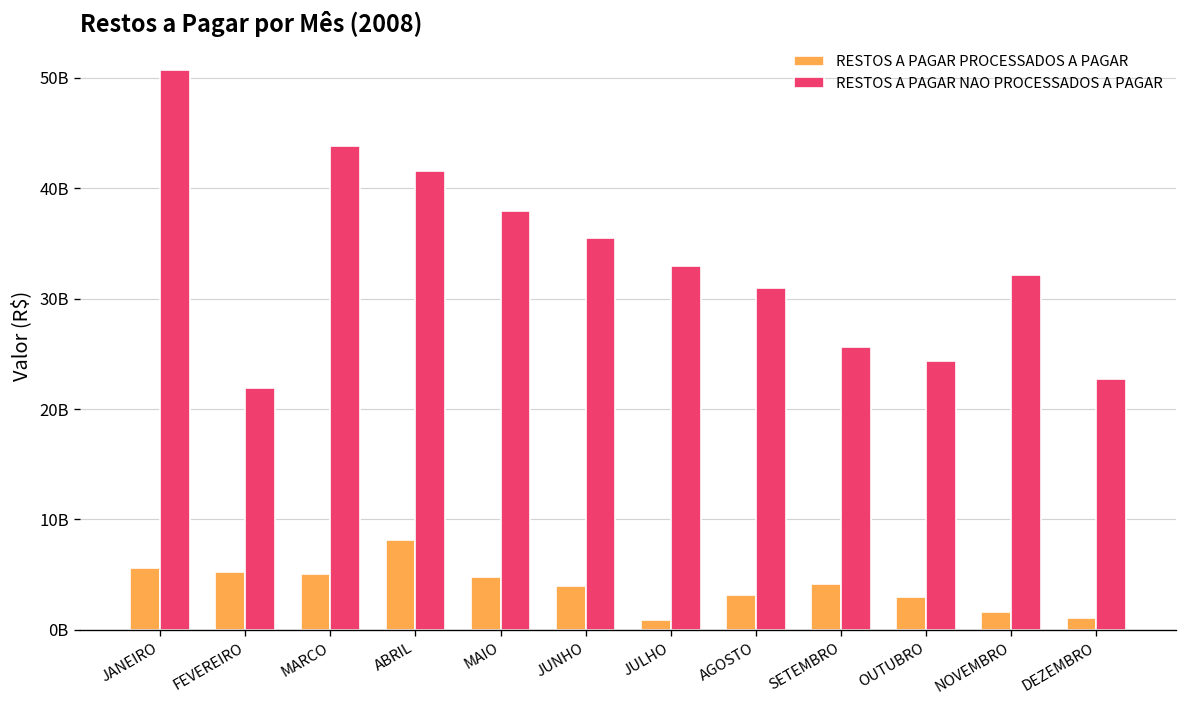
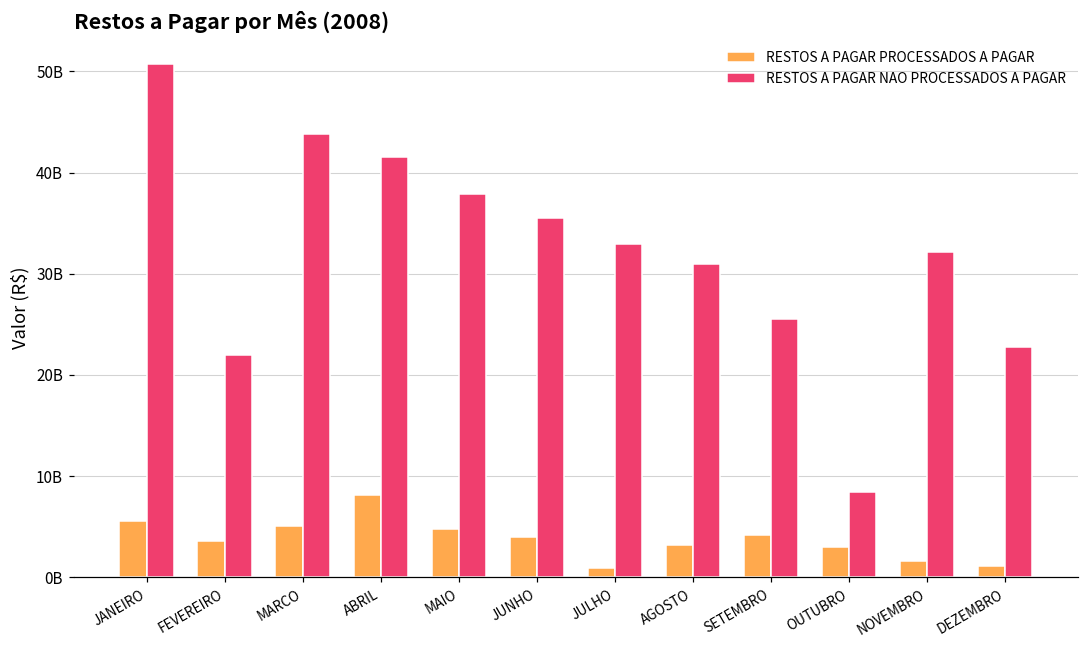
RESTOS A PAGAR PROCESSADOS A PAGAR, FEVEREIRO: 5000000000 -> 4000000000
RESTOS A PAGAR NAO PROCESSADOS A PAGAR, OUTUBRO: 24000000000 -> 8000000000
